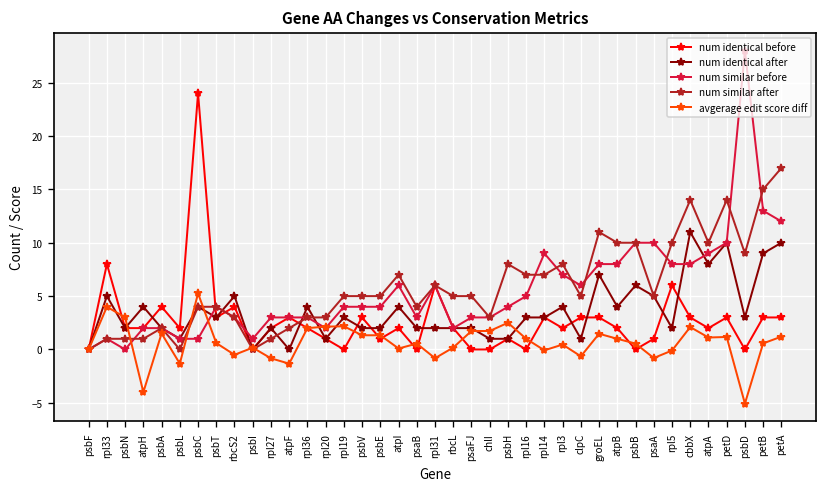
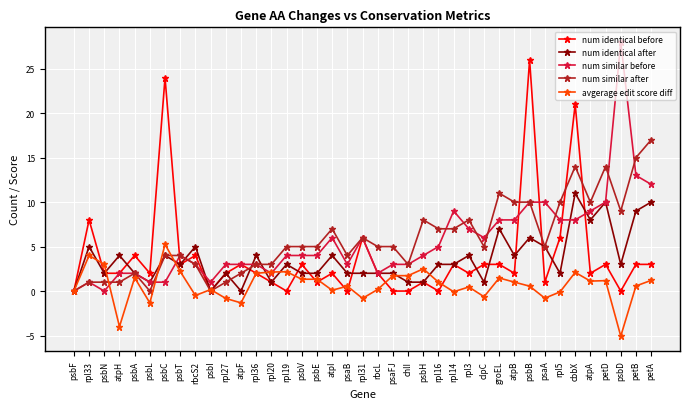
avgerage edit score diff, psbT: 1 -> 2
num identical before, psbB: 0 -> 26
num identical before, cbbX: 3 -> 21
